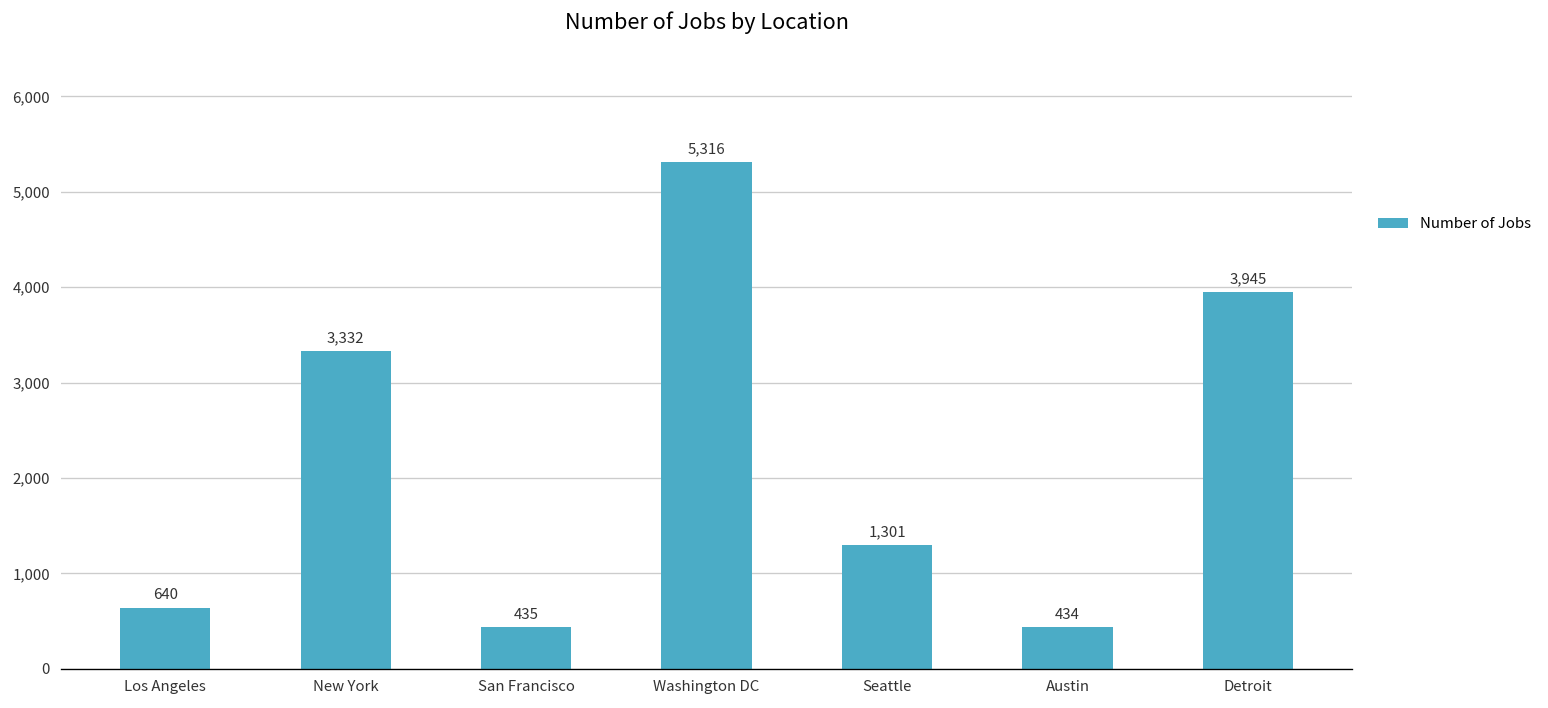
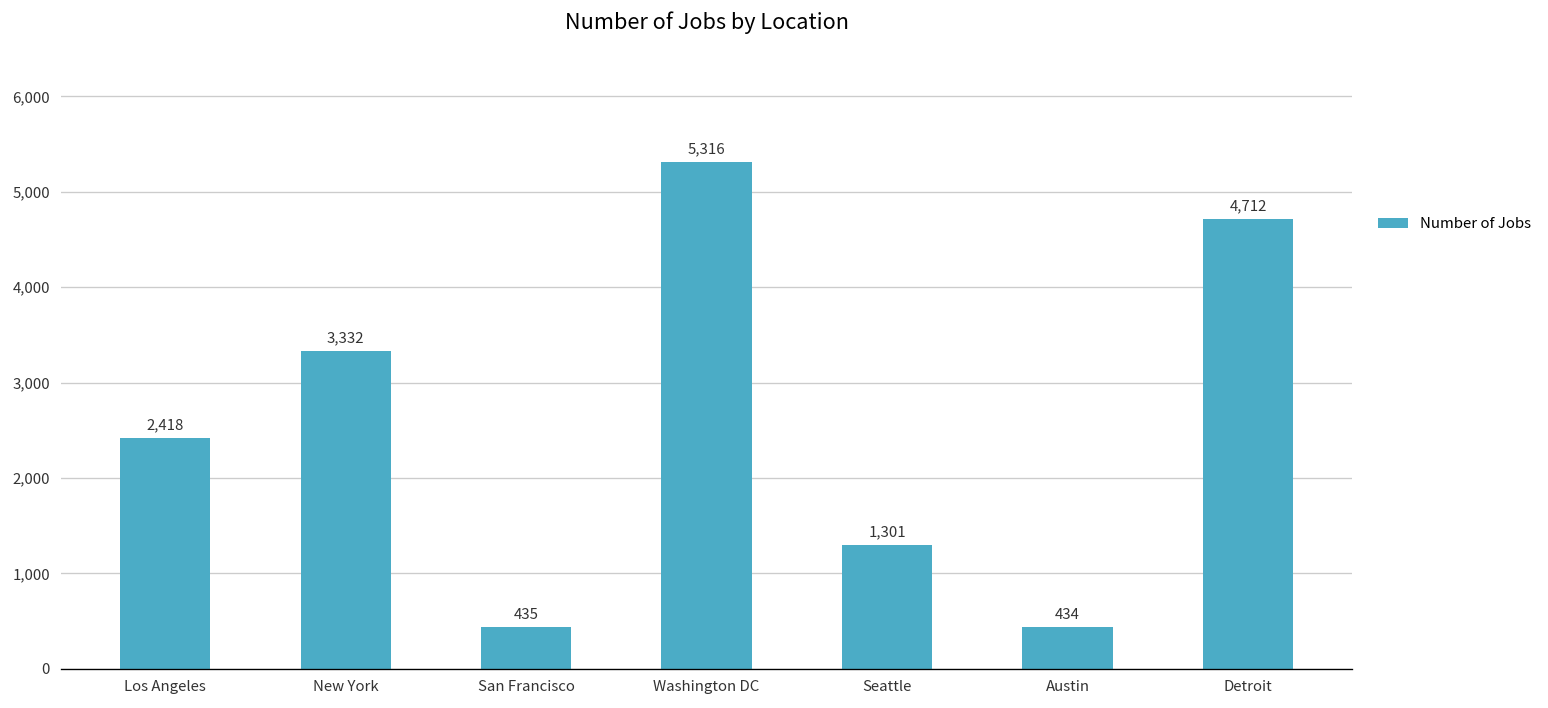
Los Angeles: 640 -> 2,418
Detroit: 3,945 -> 4,712
